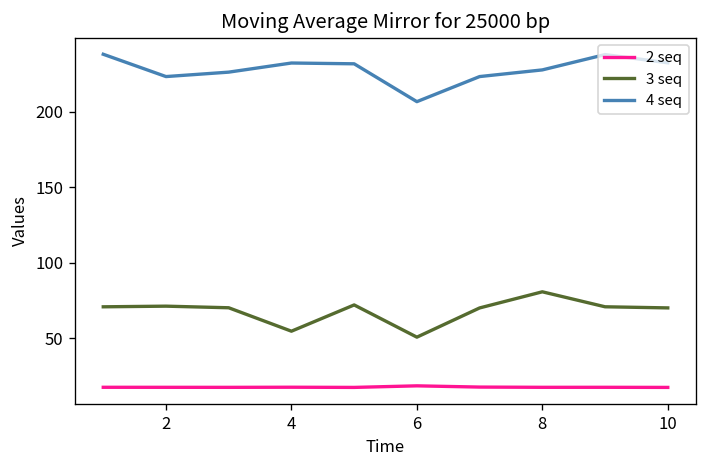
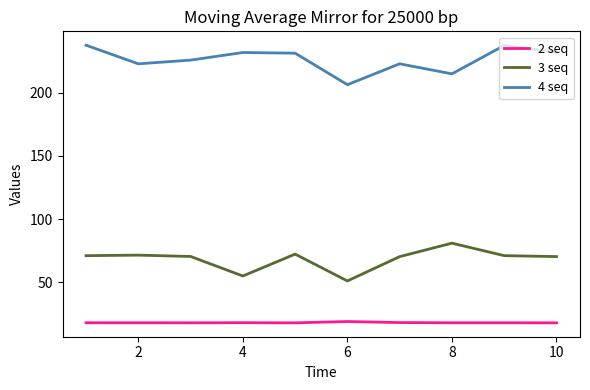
4 seq, 8: 228 -> 215
